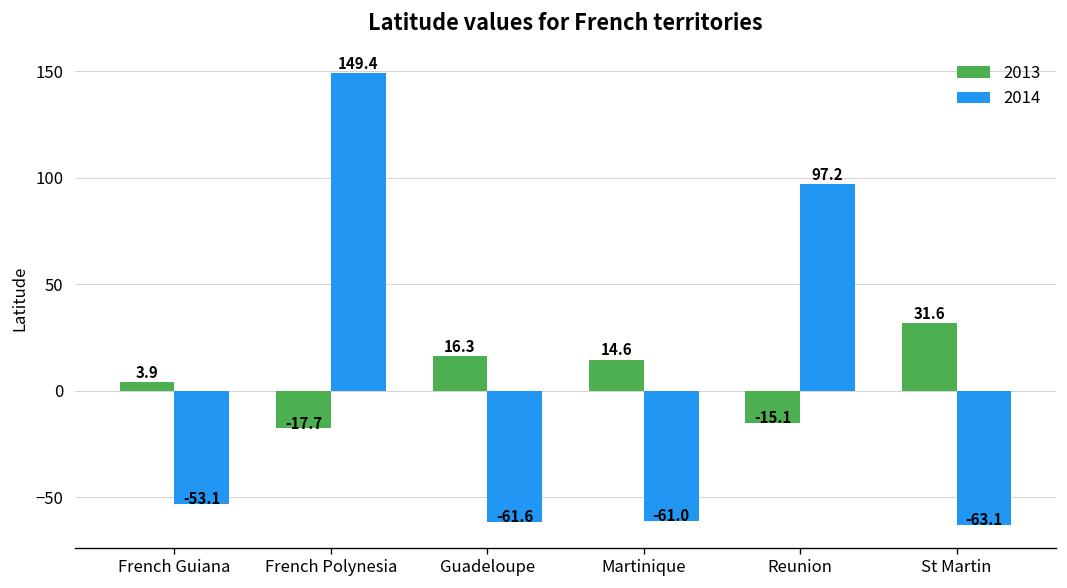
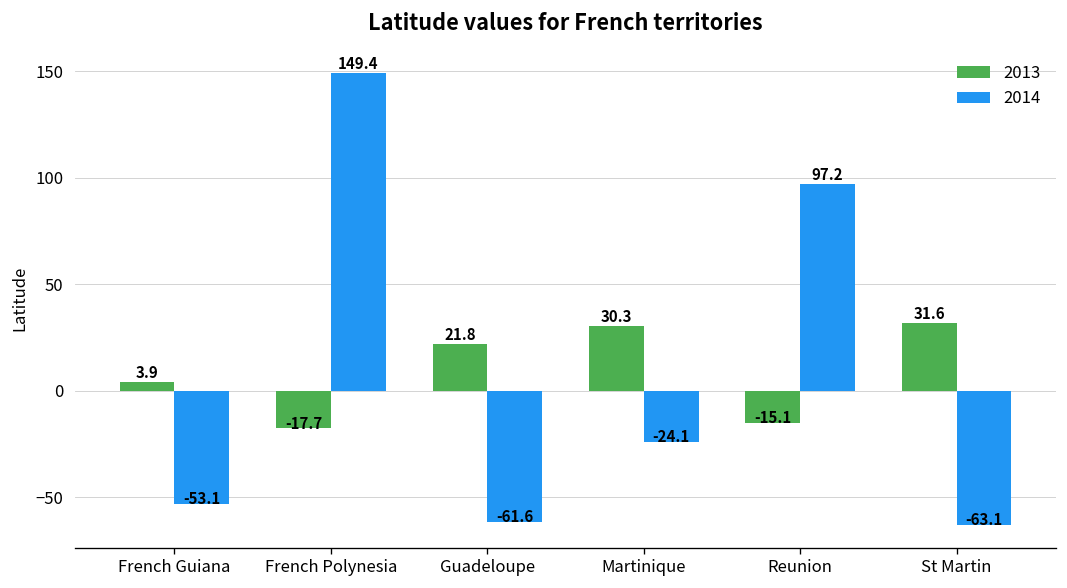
2013, Guadeloupe: 16.3 -> 21.8
2013, Martinique: 14.6 -> 30.3
2014, Martinique: -61.0 -> -24.1
